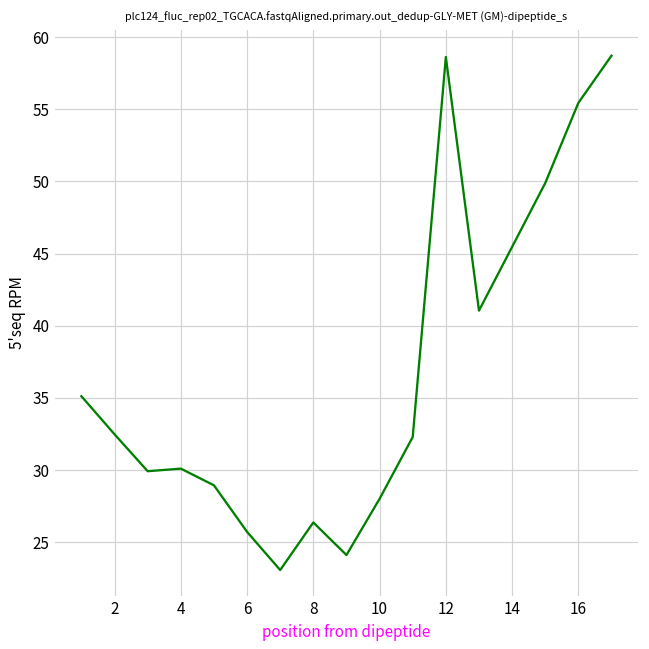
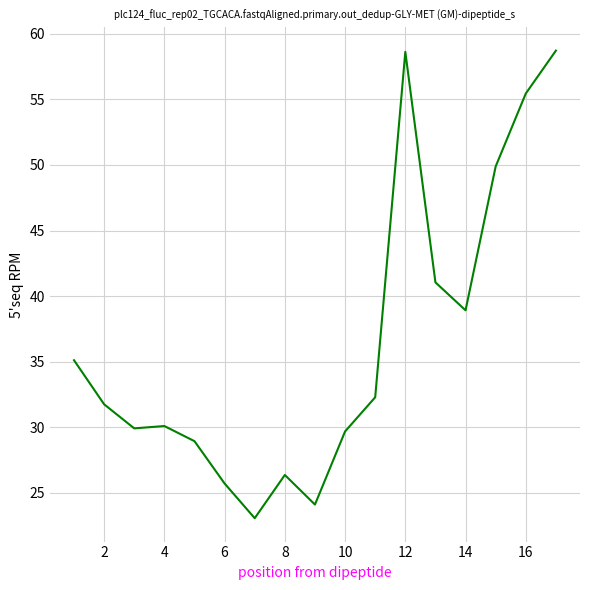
2: 32.5 -> 31.8
10: 28.0 -> 29.7
14: 45.5 -> 38.9
